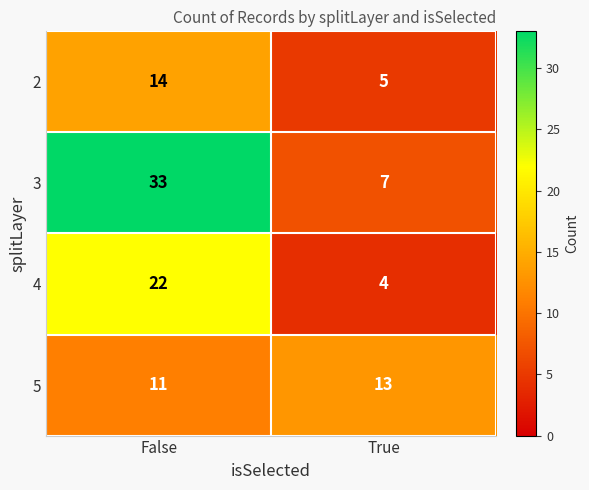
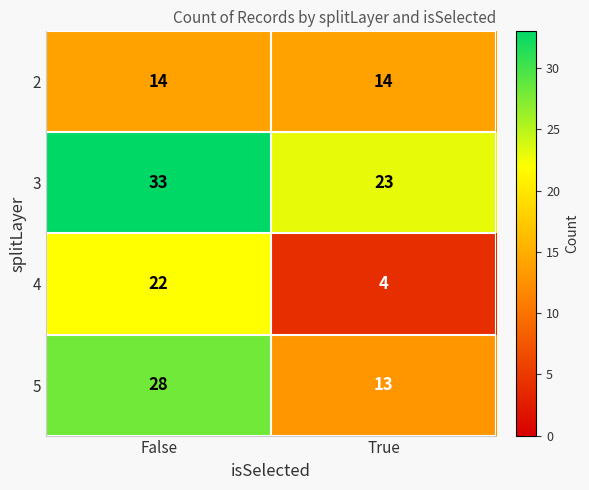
2, True: 5 -> 14
3, True: 7 -> 23
5, False: 11 -> 28
